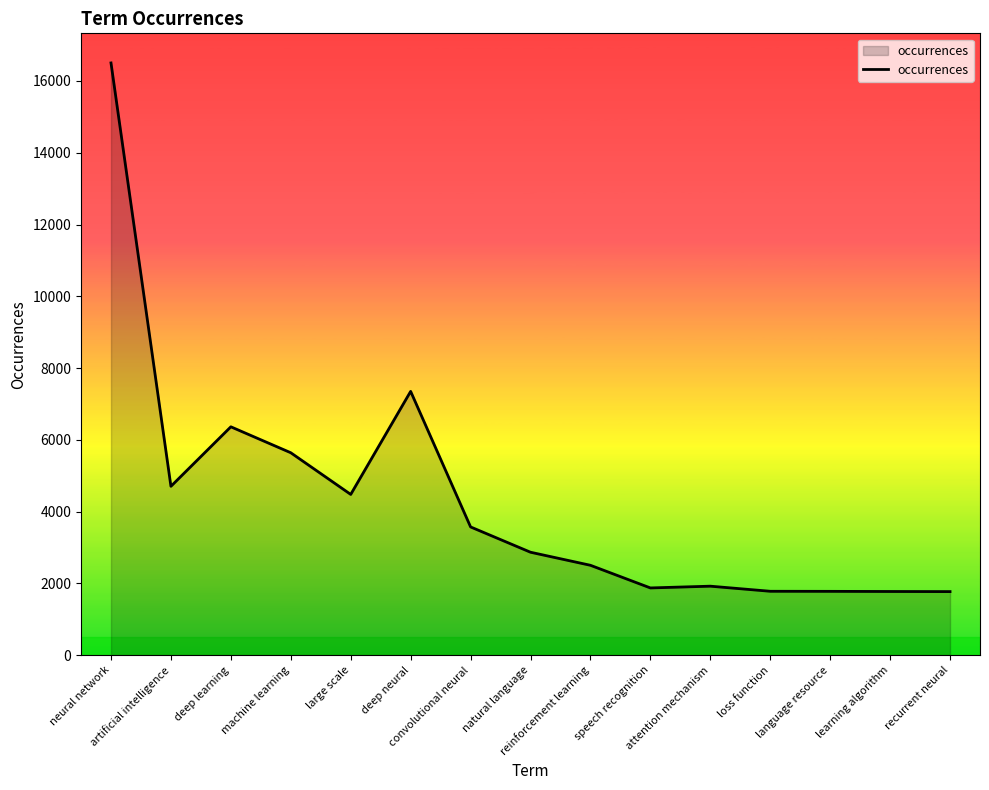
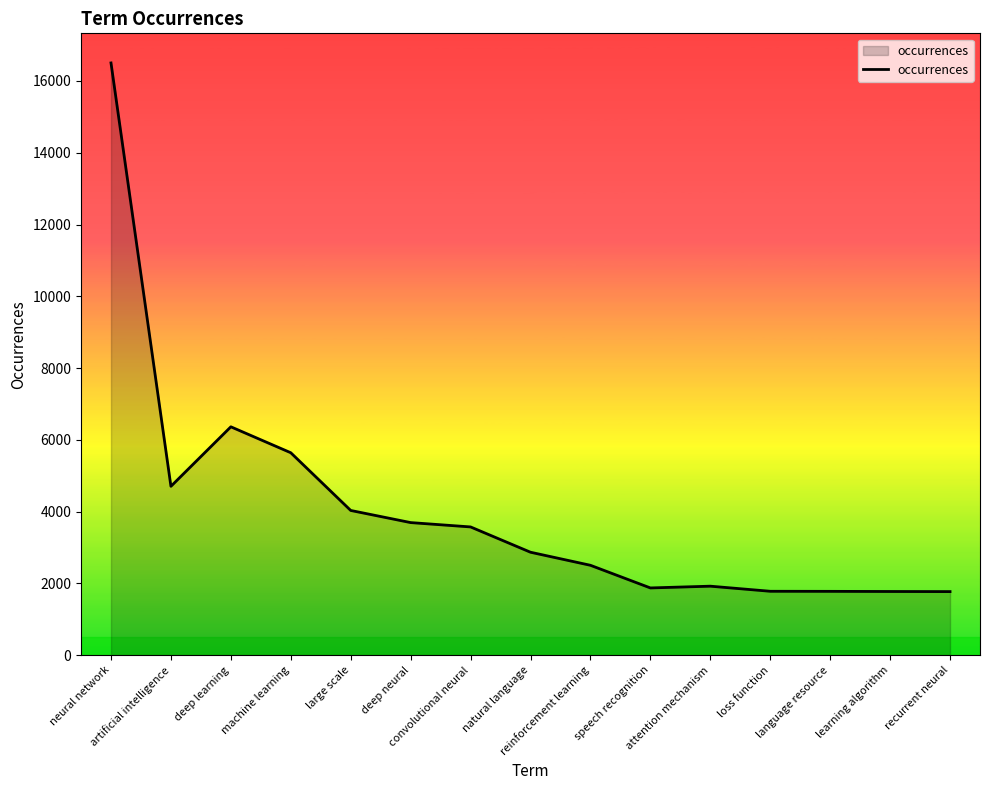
large scale: 4500 -> 4000
deep neural: 7400 -> 3700
